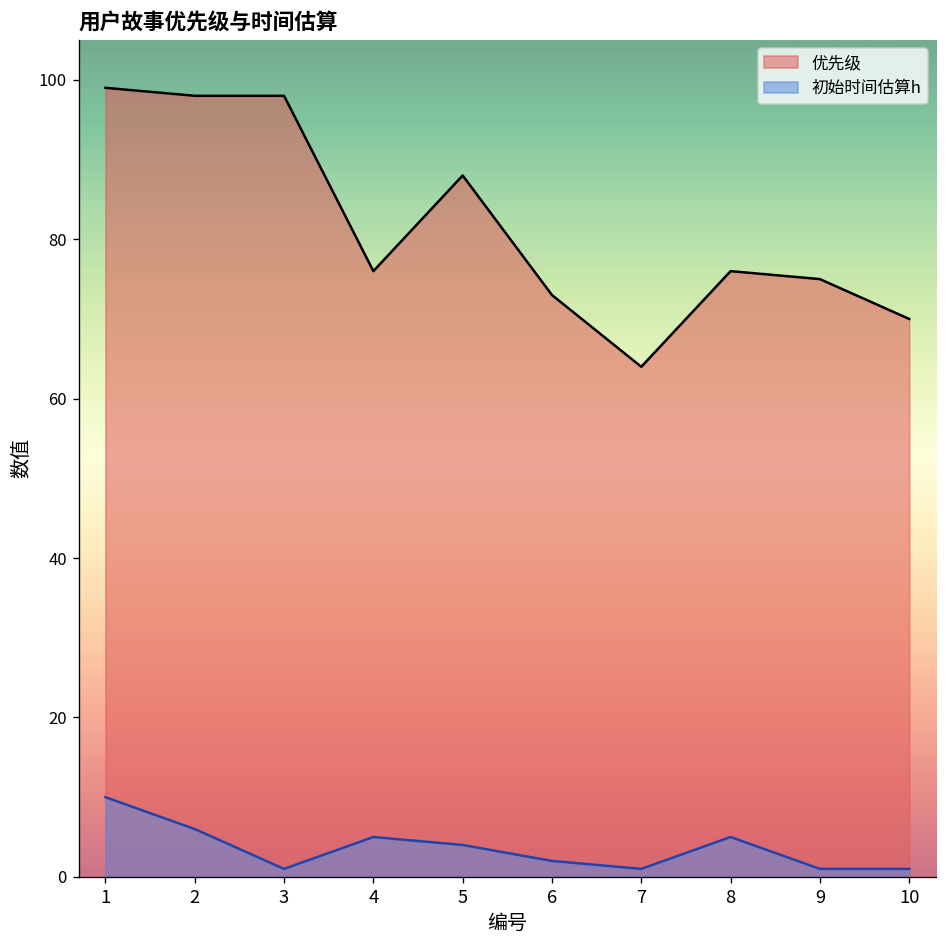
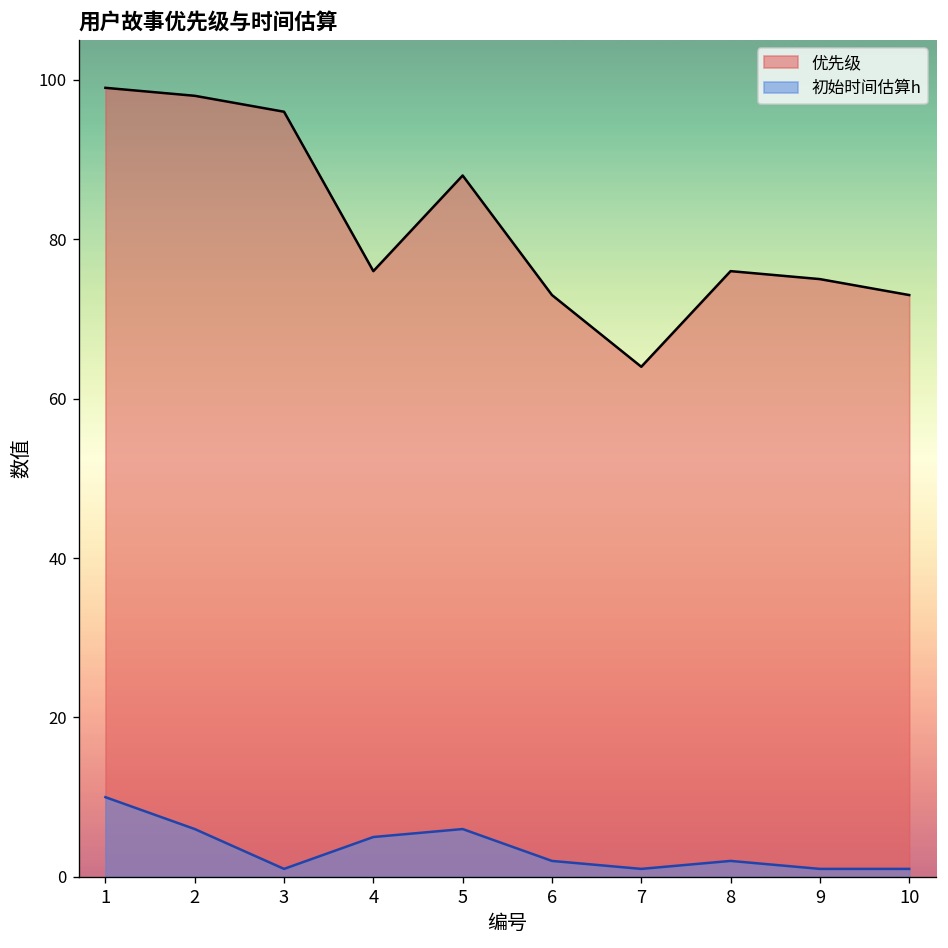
优先级, 3: 98 -> 96
初始时间估算h, 5: 4 -> 6
初始时间估算h, 8: 5 -> 2
优先级, 10: 70 -> 73
